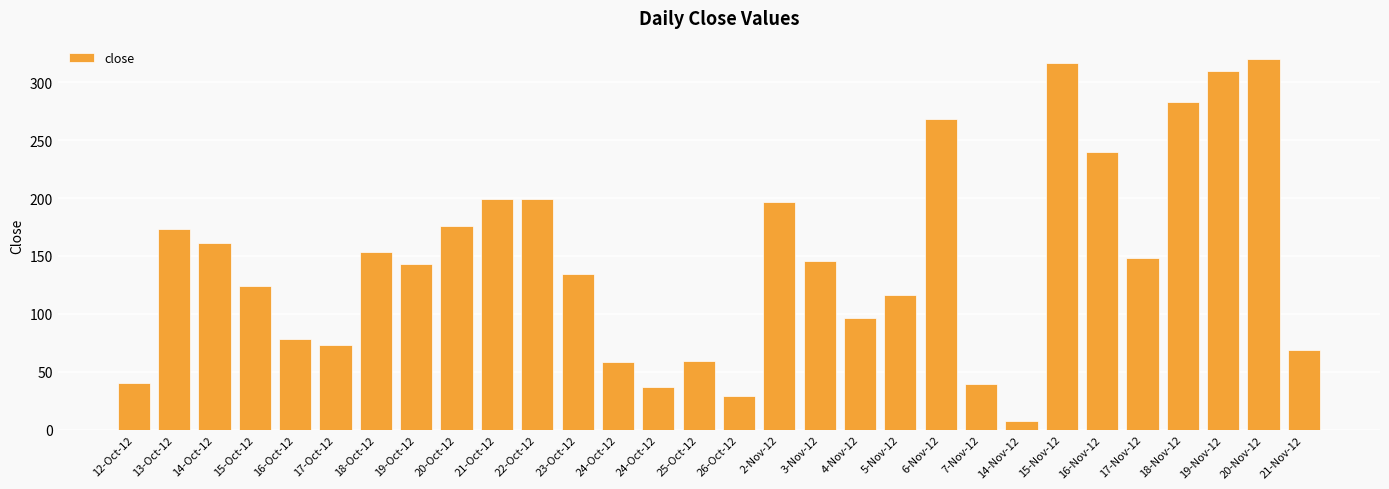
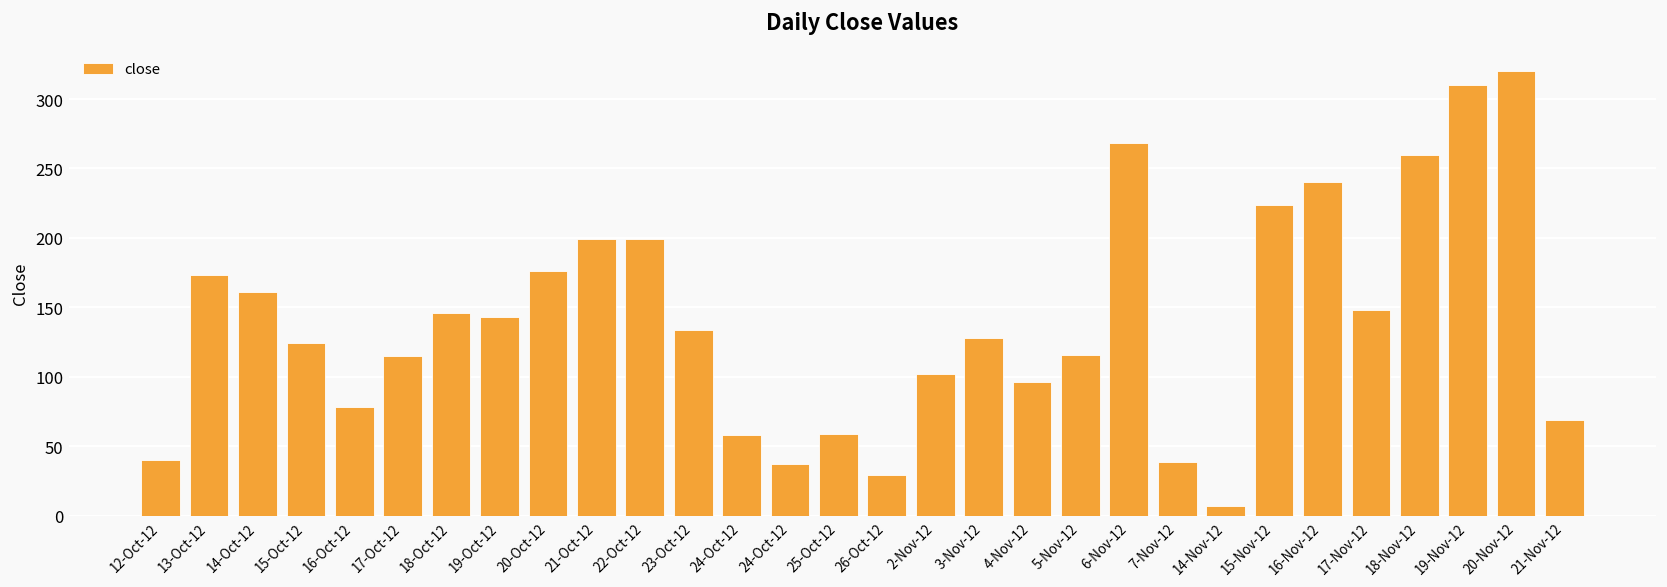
17-Oct-12: 73 -> 115
18-Oct-12: 153 -> 146
2-Nov-12: 197 -> 102
3-Nov-12: 146 -> 128
15-Nov-12: 317 -> 224
18-Nov-12: 283 -> 260
